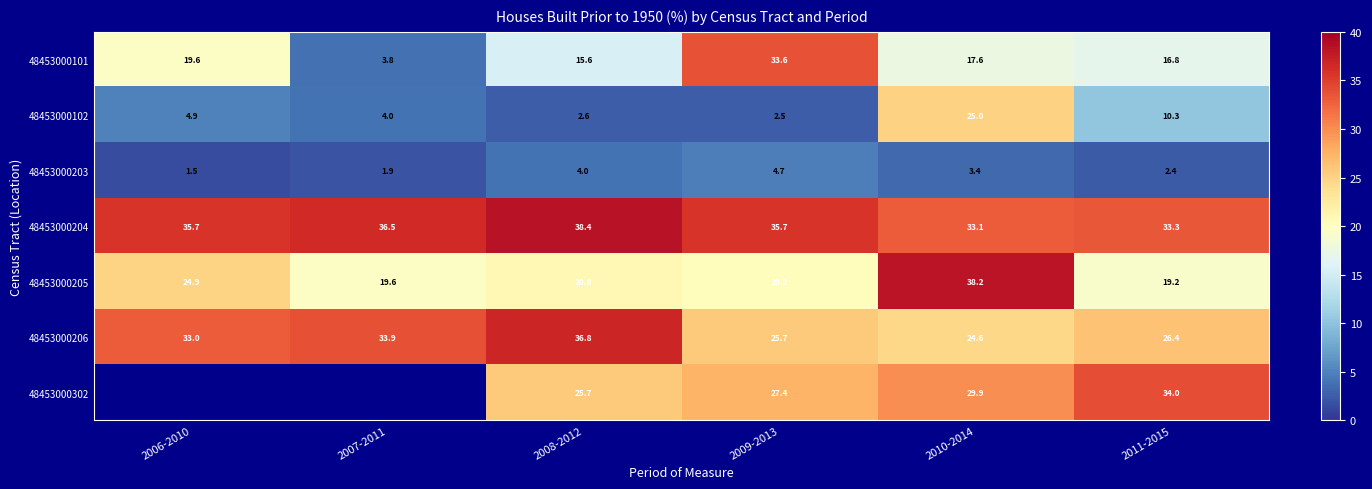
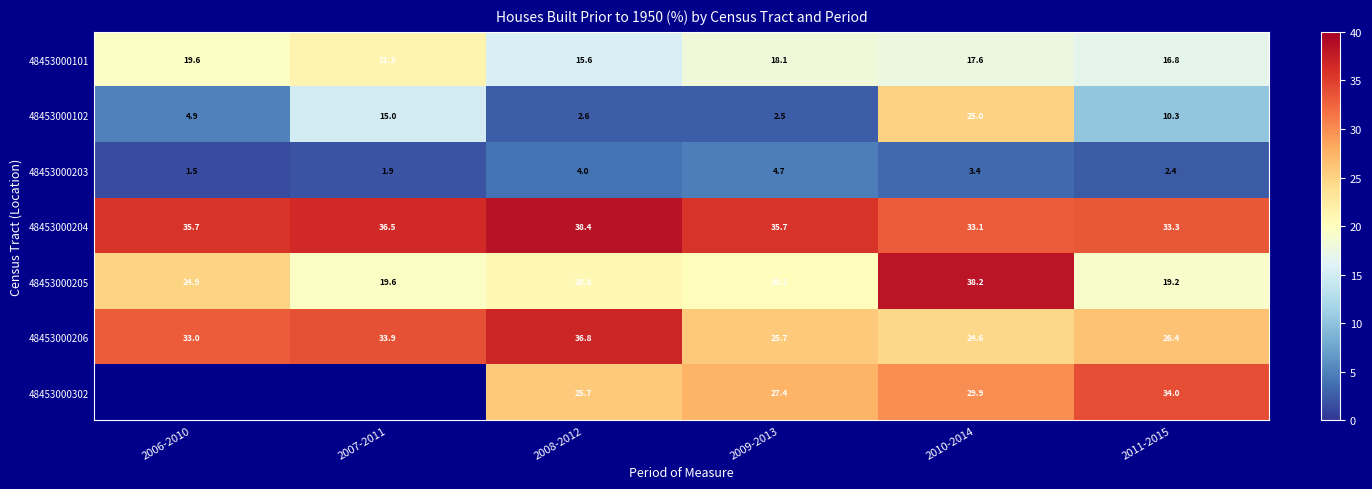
48453000101, 2007-2011: 3.8 -> 21.3
48453000101, 2009-2013: 33.6 -> 18.1
48453000102, 2007-2011: 4.0 -> 15.0
